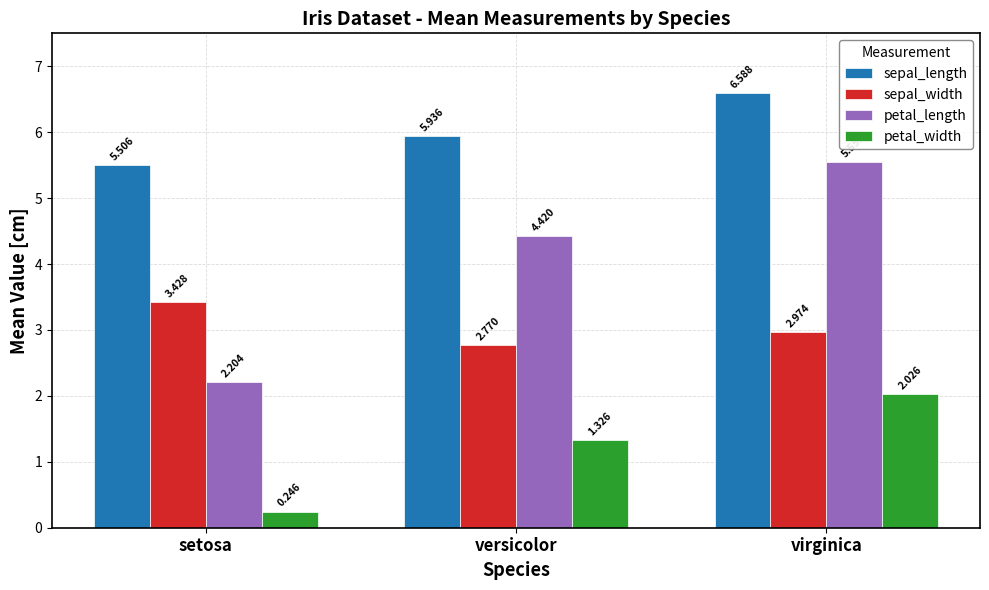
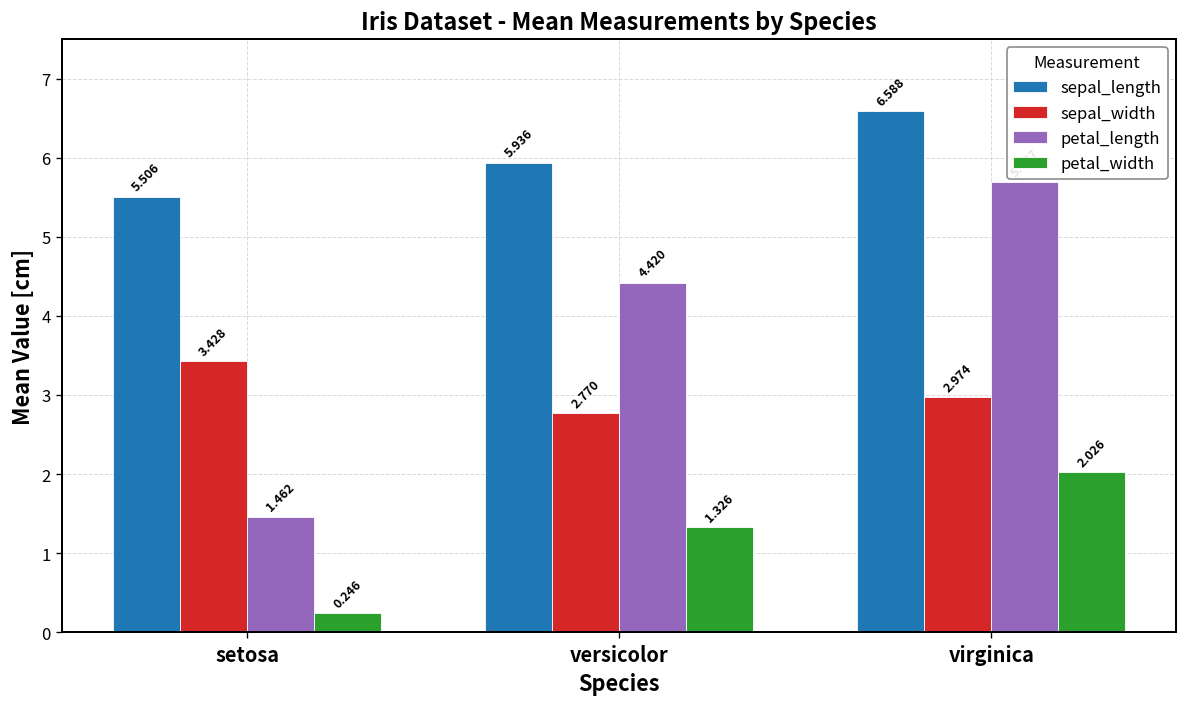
petal_length, setosa: 2.204 -> 1.462
petal_length, virginica: 5.6 -> 5.7
